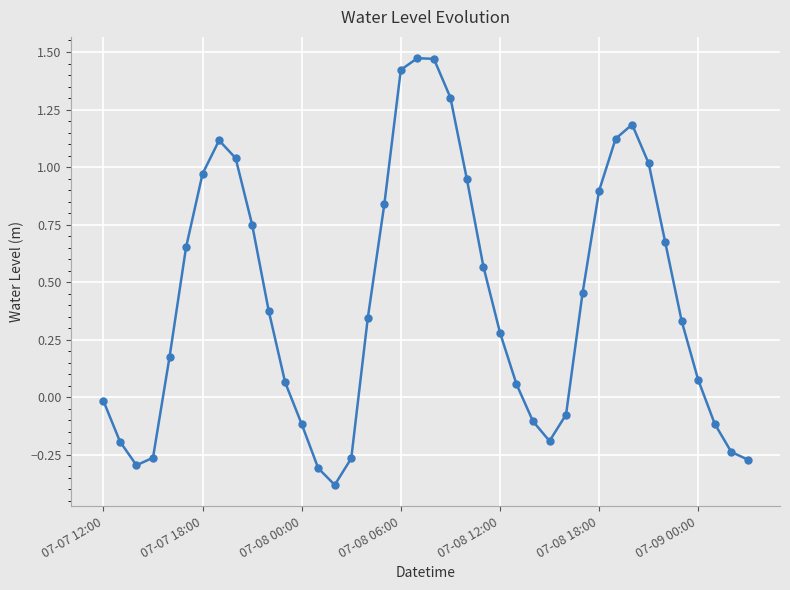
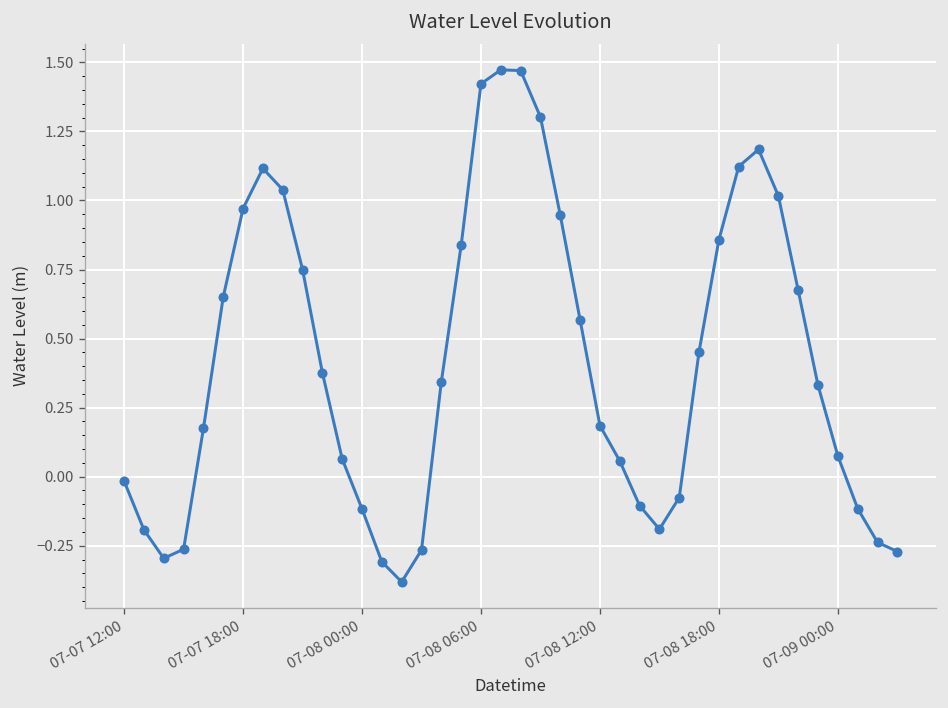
07-08 12:00: 0.28 -> 0.18
07-08 18:00: 0.90 -> 0.86
